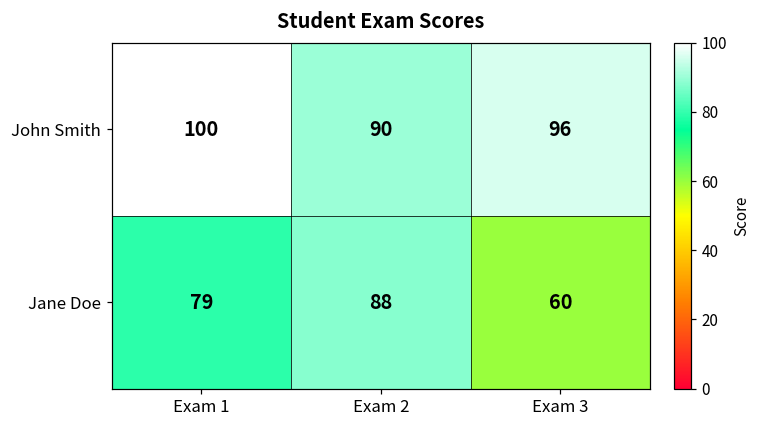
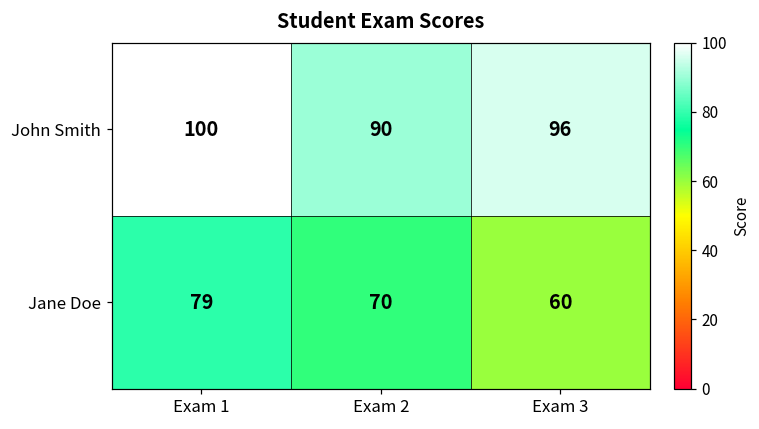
Jane Doe, Exam 2: 88 -> 70
